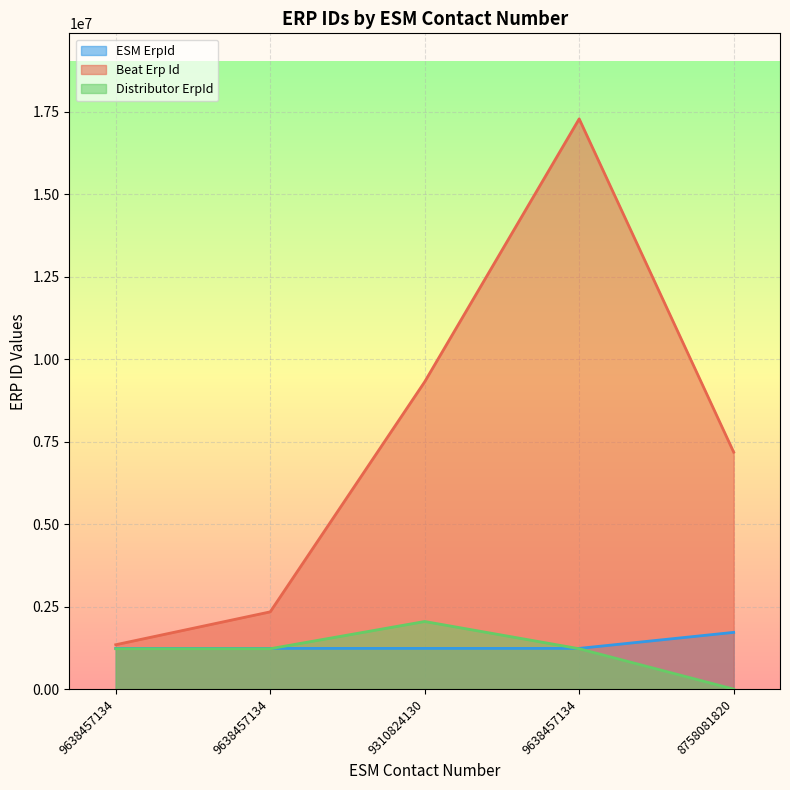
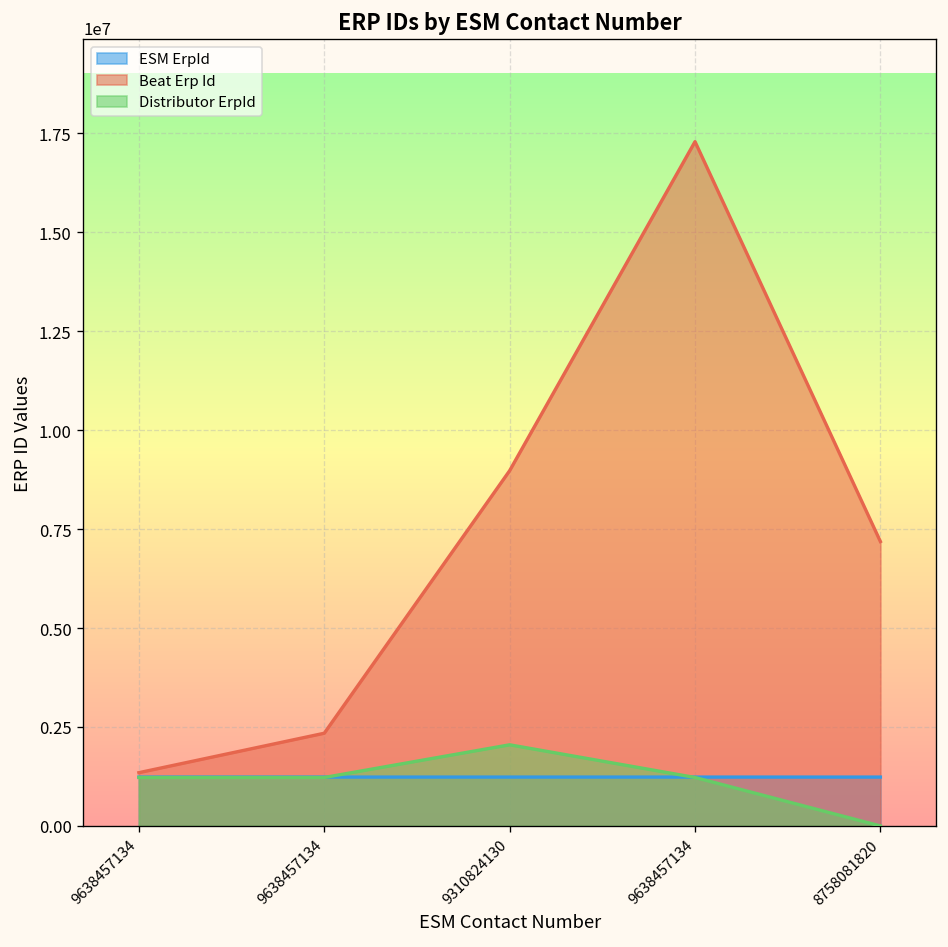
Beat Erp Id, 9310824130: 9300000 -> 9000000
ESM ErpId, 8758081820: 1700000 -> 1200000
